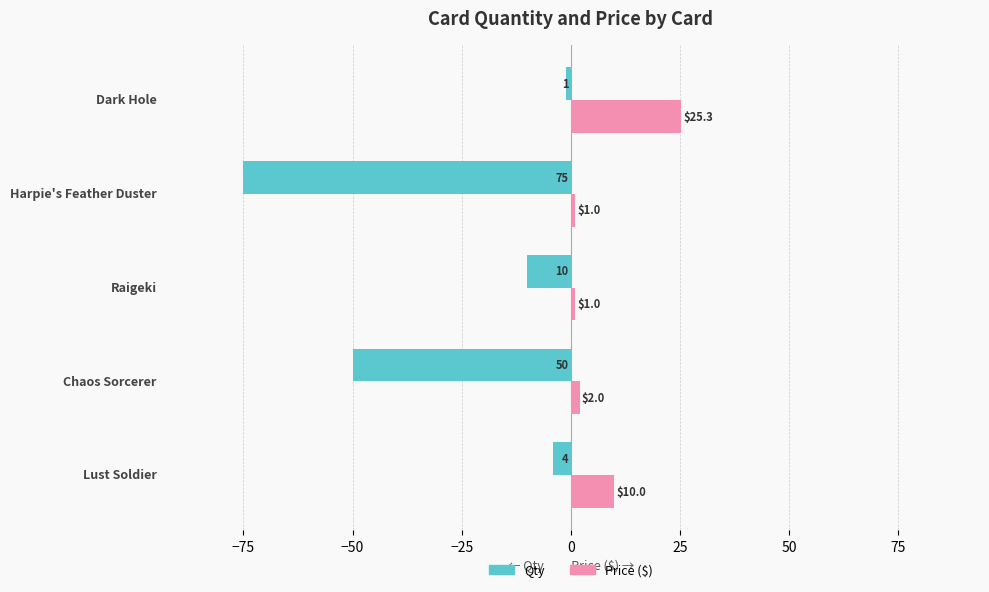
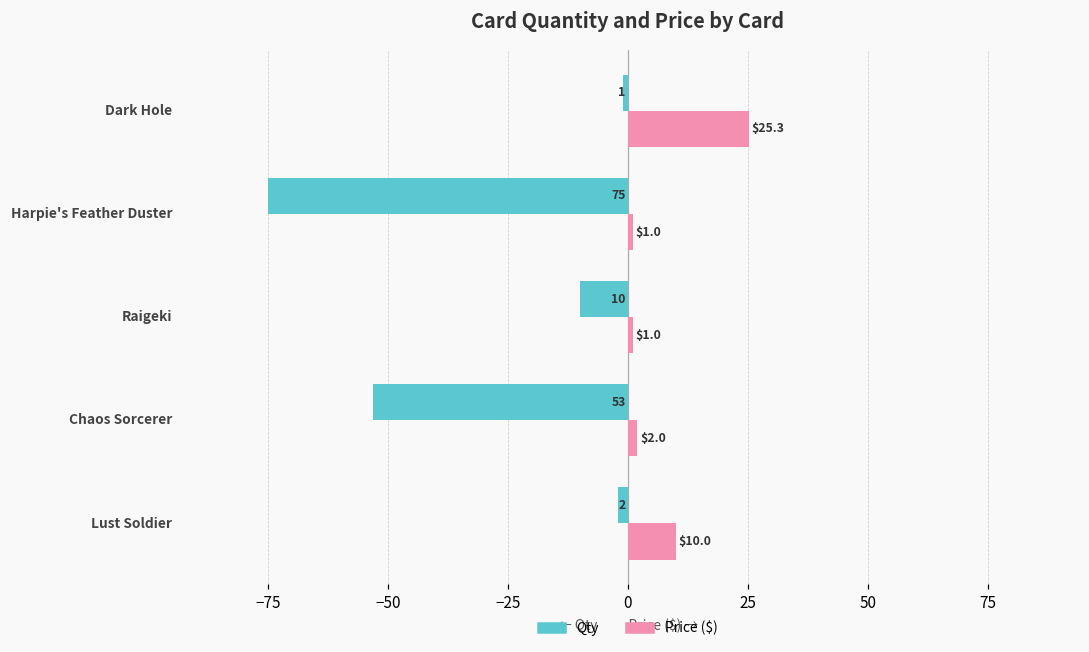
Qty, Chaos Sorcerer: 50 -> 53
Qty, Lust Soldier: 4 -> 2
